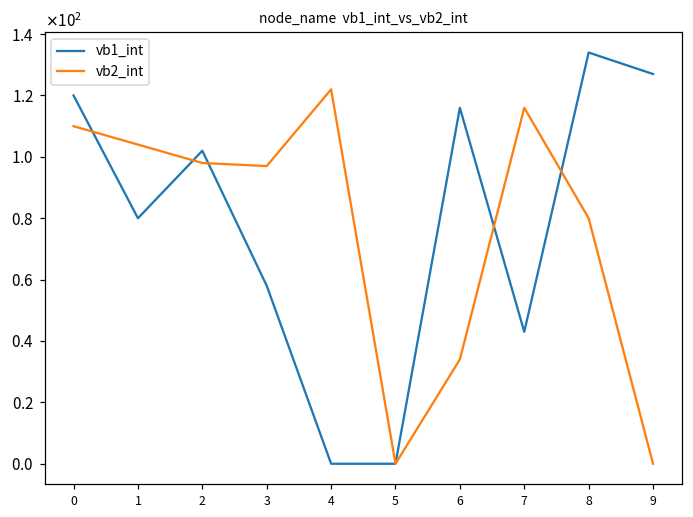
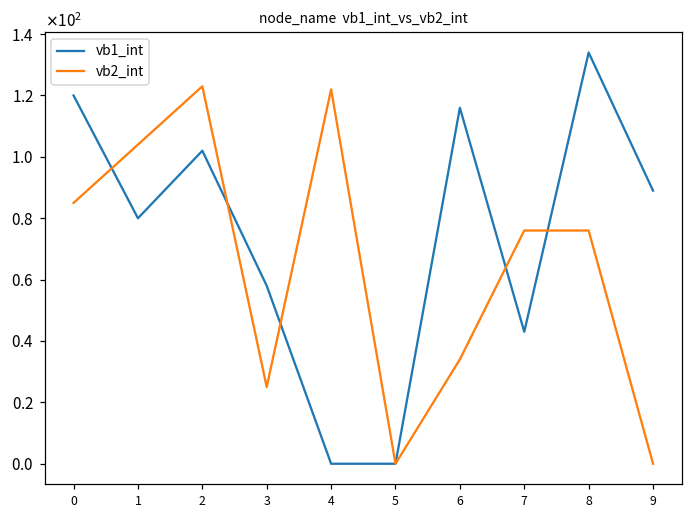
vb2_int, 0: 110 -> 85
vb2_int, 2: 98 -> 123
vb2_int, 3: 97 -> 25
vb2_int, 7: 116 -> 76
vb2_int, 8: 80 -> 76
vb1_int, 9: 127 -> 89
